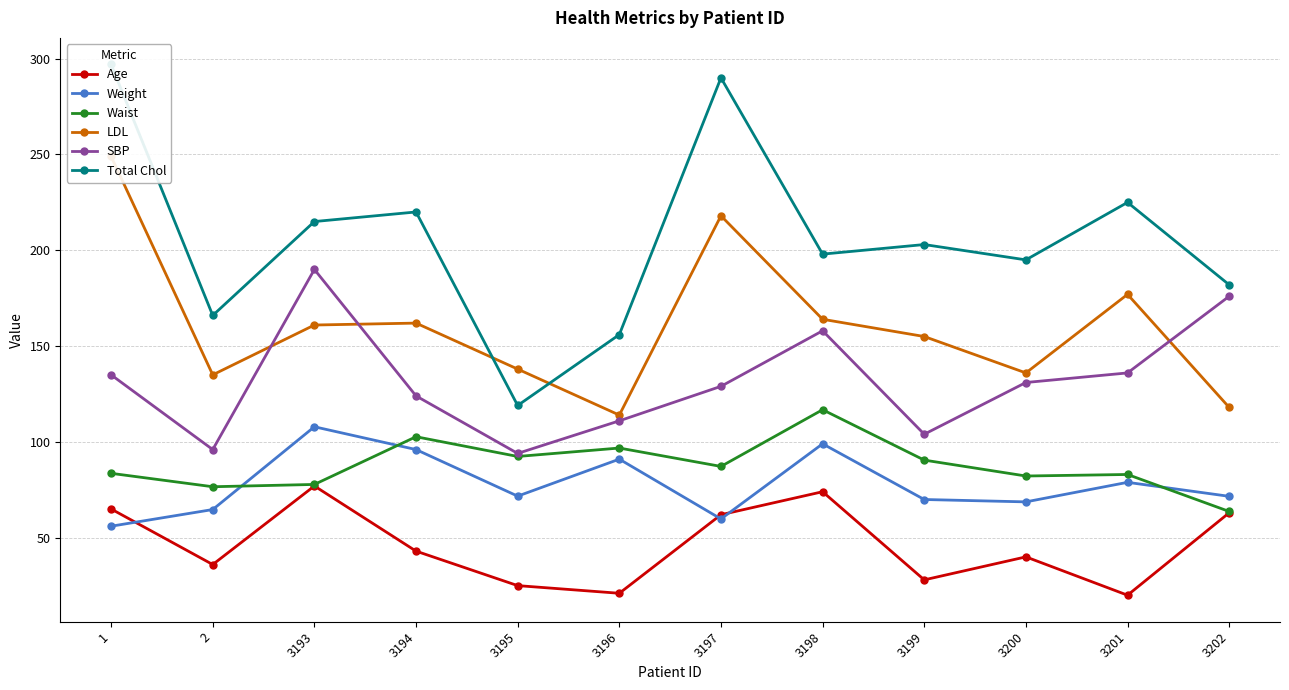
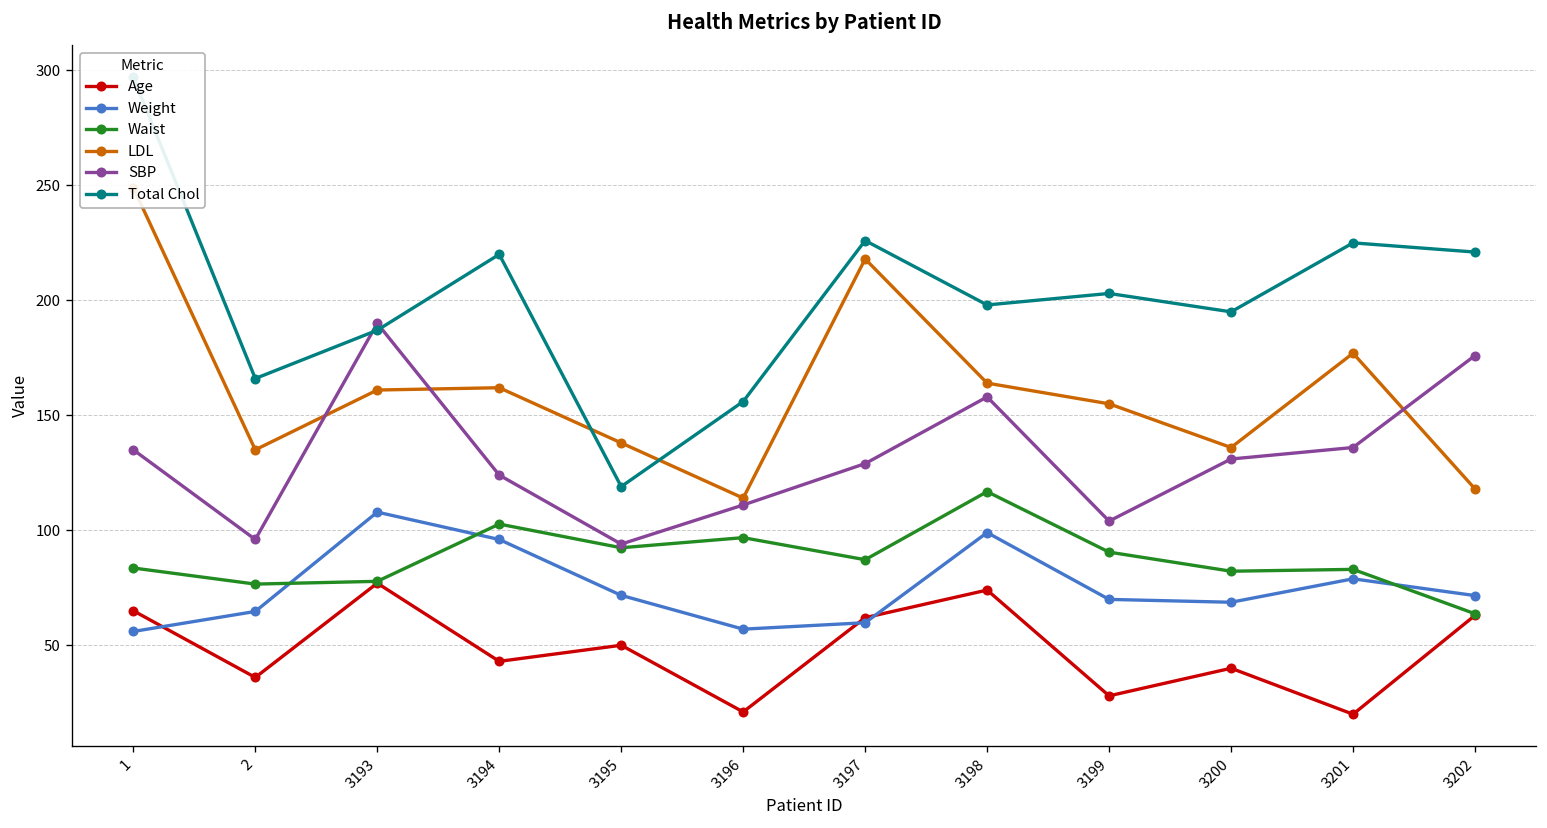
Total Chol, 3193: 215 -> 187
Age, 3195: 25 -> 50
Weight, 3196: 91 -> 57
Total Chol, 3197: 290 -> 226
Total Chol, 3202: 182 -> 221
